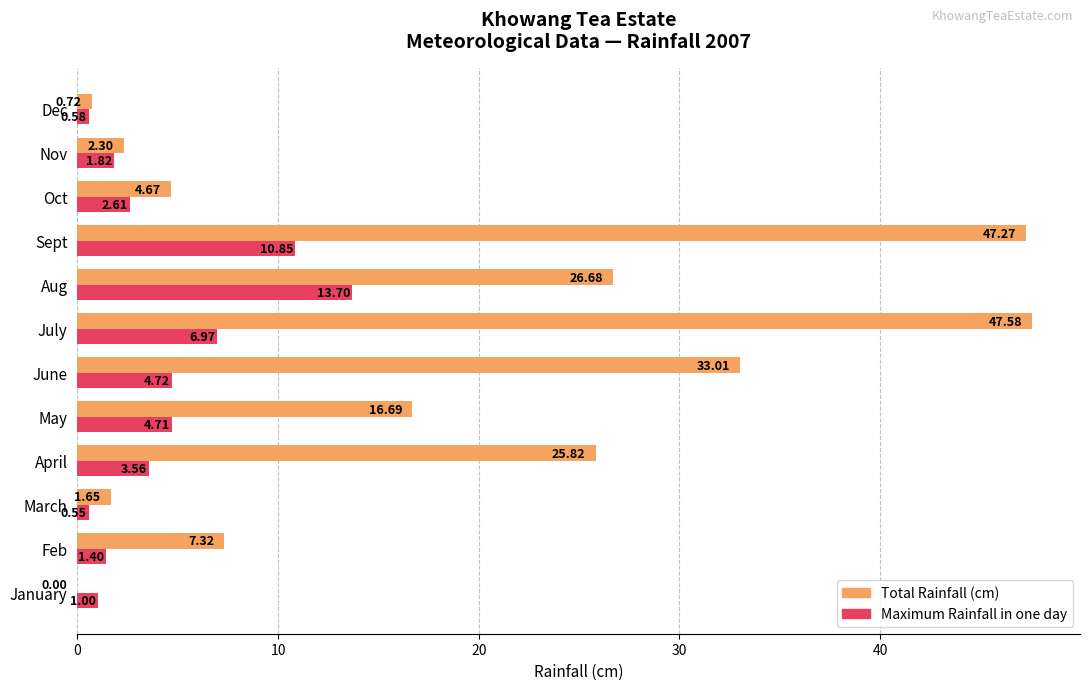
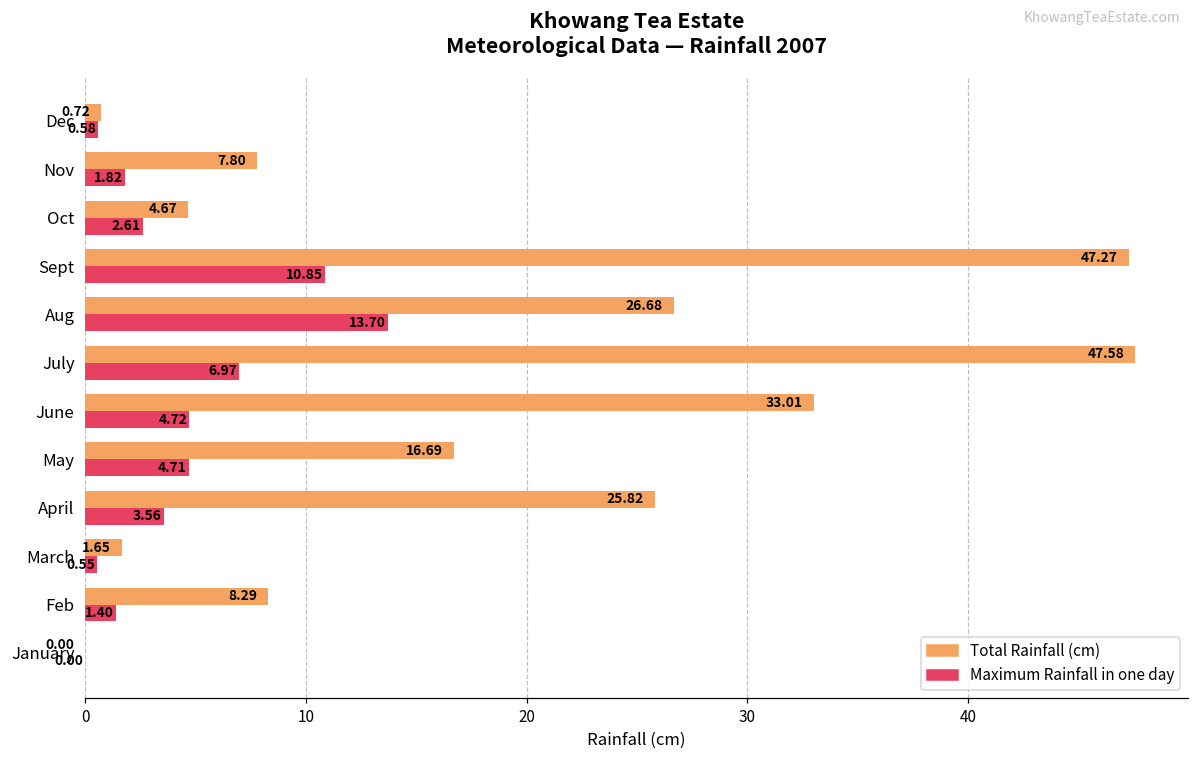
Total Rainfall (cm), Nov: 2.30 -> 7.80
Total Rainfall (cm), Feb: 7.32 -> 8.29
Maximum Rainfall in one day, January: 1.00 -> 0.00
